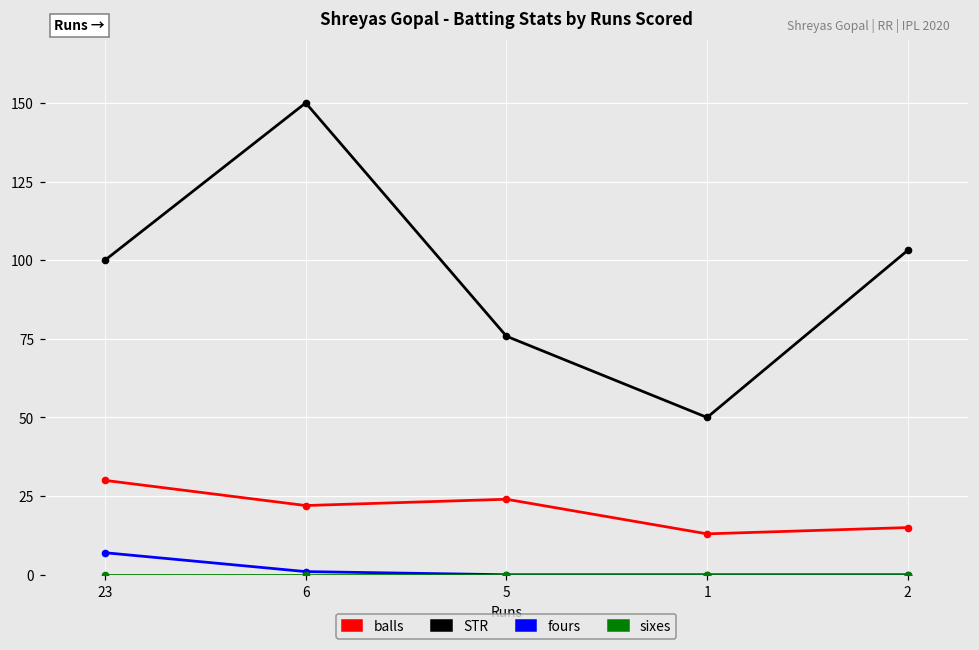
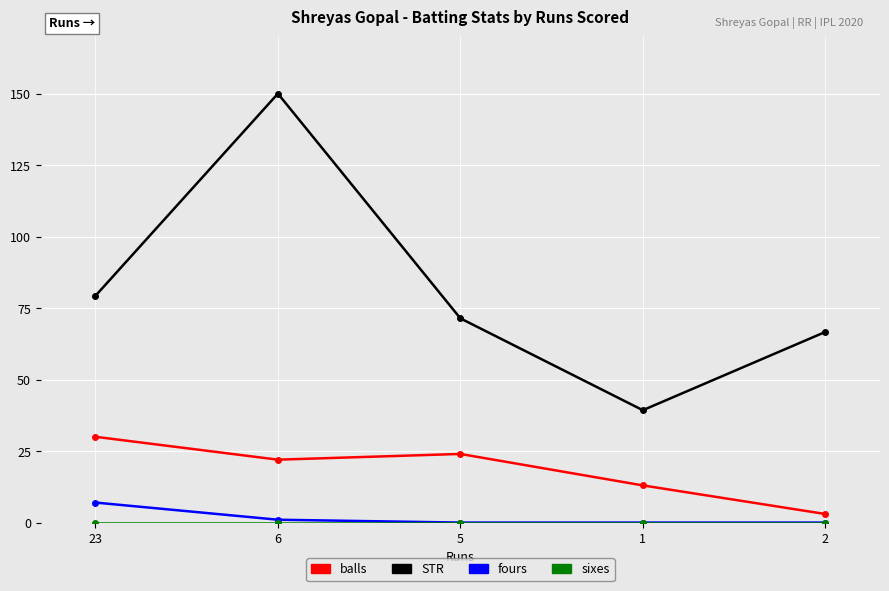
STR, 23: 100 -> 79
STR, 5: 76 -> 71
STR, 1: 50 -> 39
balls, 2: 15 -> 3
STR, 2: 103 -> 67
